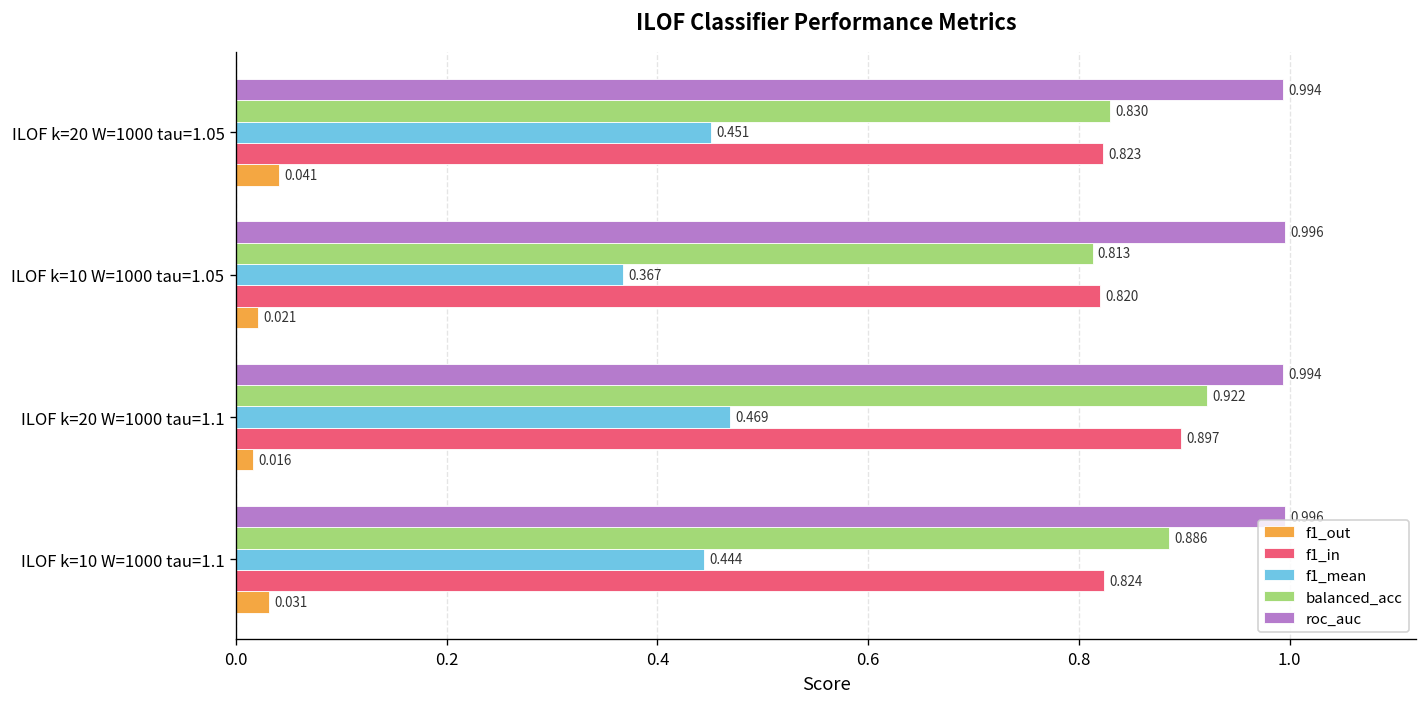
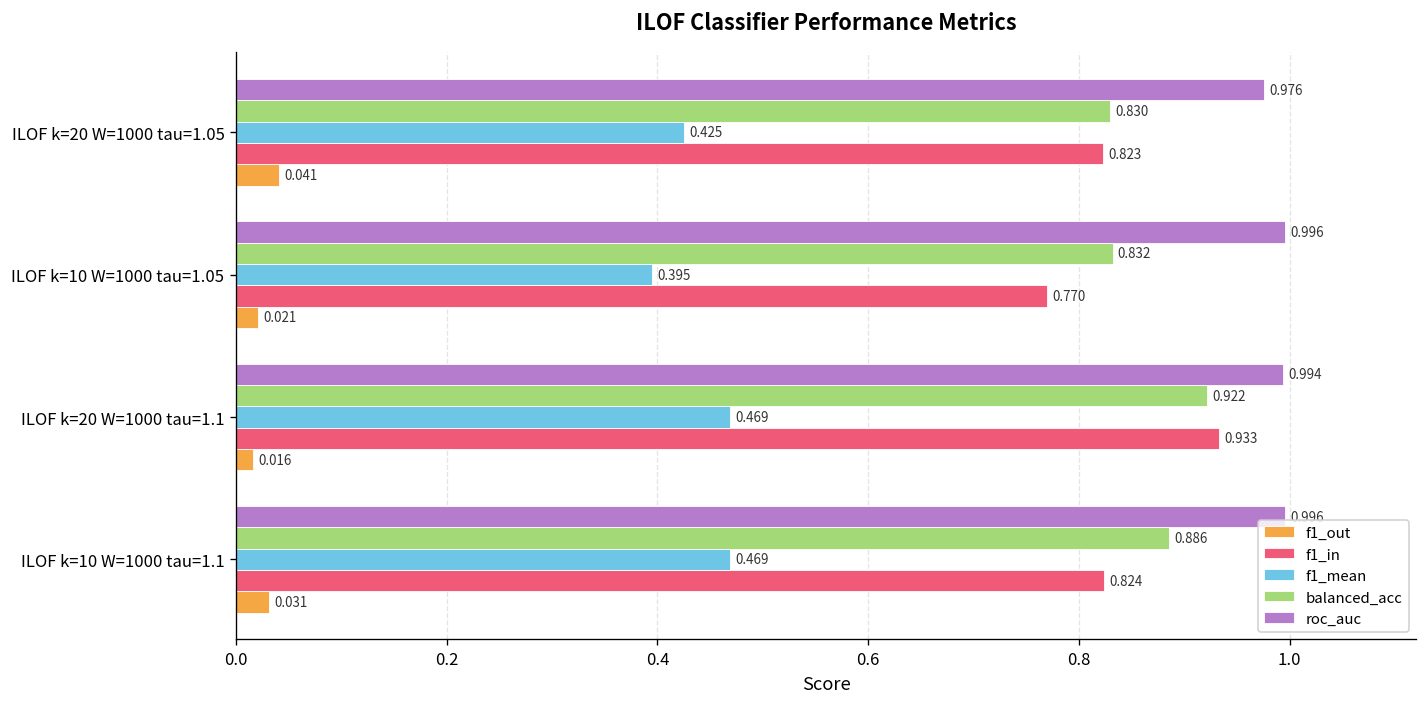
roc_auc, ILOF k=20 W=1000 tau=1.05: 0.994 -> 0.976
f1_mean, ILOF k=20 W=1000 tau=1.05: 0.451 -> 0.425
balanced_acc, ILOF k=10 W=1000 tau=1.05: 0.813 -> 0.832
f1_mean, ILOF k=10 W=1000 tau=1.05: 0.367 -> 0.395
f1_in, ILOF k=10 W=1000 tau=1.05: 0.820 -> 0.770
f1_in, ILOF k=20 W=1000 tau=1.1: 0.897 -> 0.933
f1_mean, ILOF k=10 W=1000 tau=1.1: 0.444 -> 0.469
